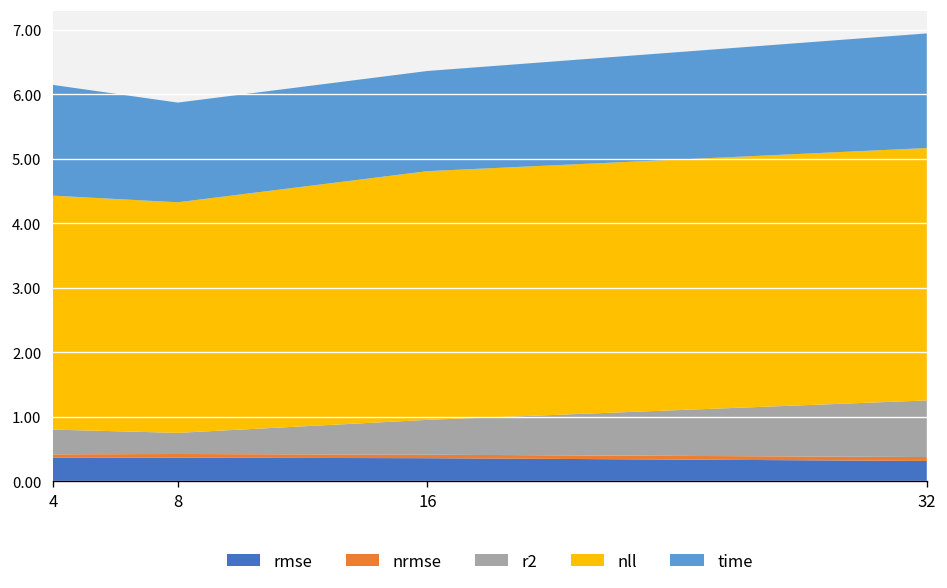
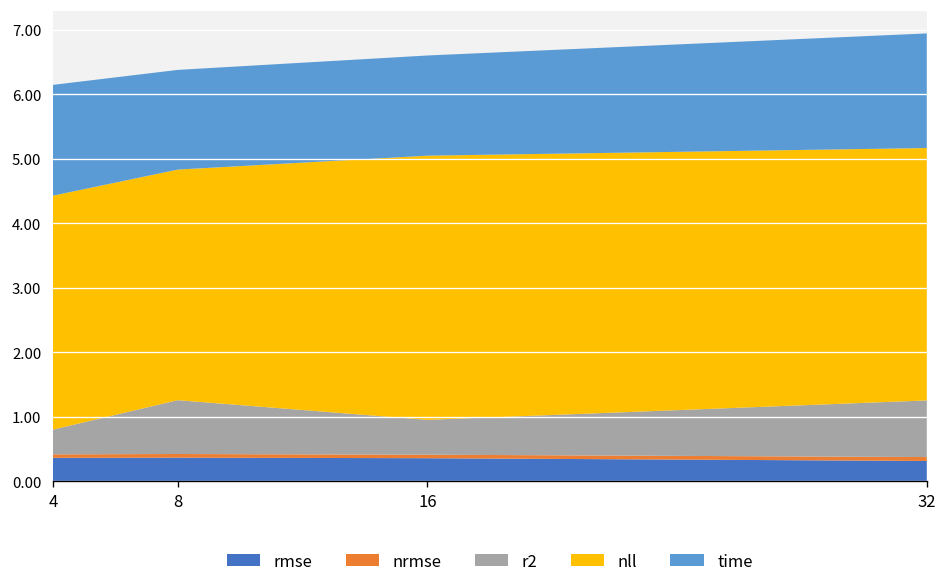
r2, 8: 0.3 -> 0.8
nll, 16: 3.9 -> 4.1
